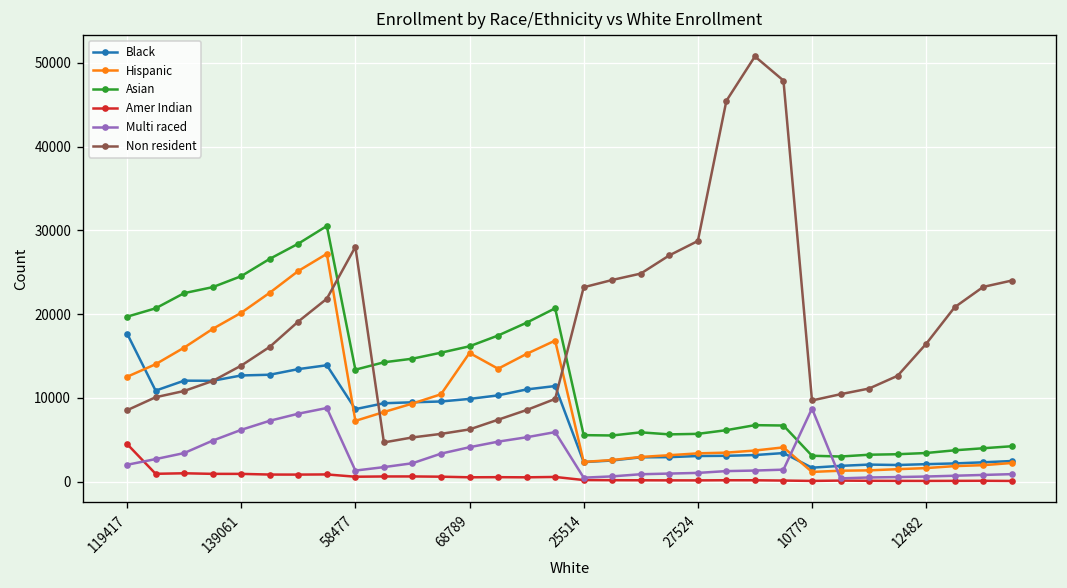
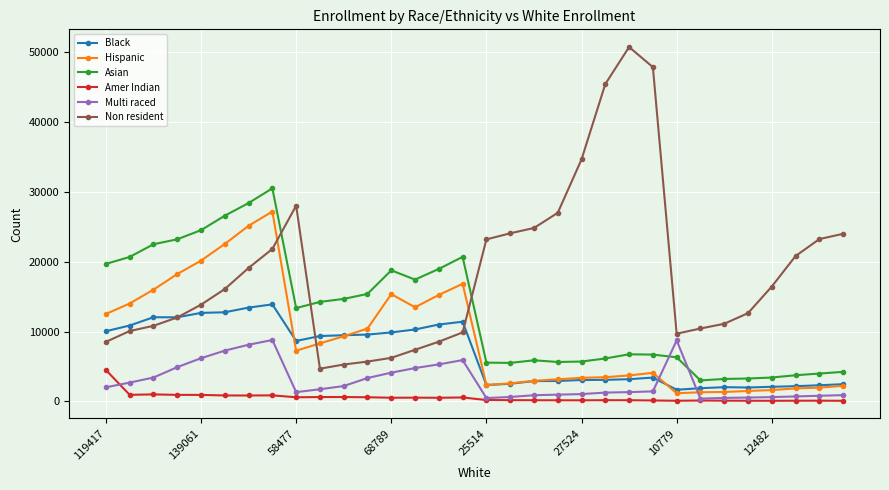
Black, 119417: 18000 -> 10000
Asian, 68789: 16000 -> 19000
Non resident, 27524: 29000 -> 35000
Asian, 10779: 3000 -> 6000
